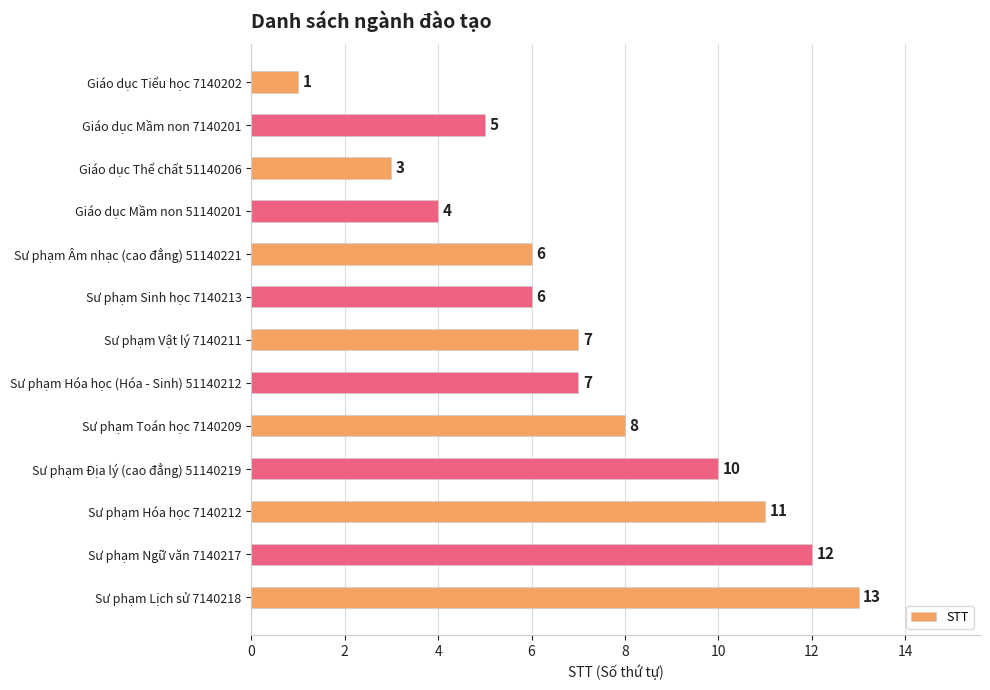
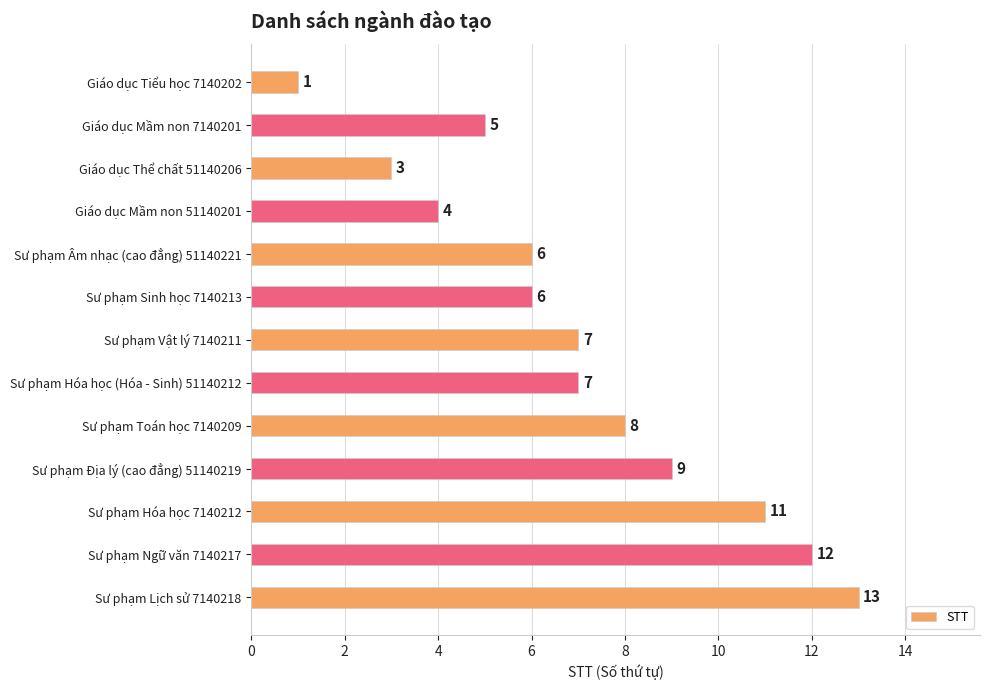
Sư phạm Địa lý (cao đẳng) 51140219: 10 -> 9
